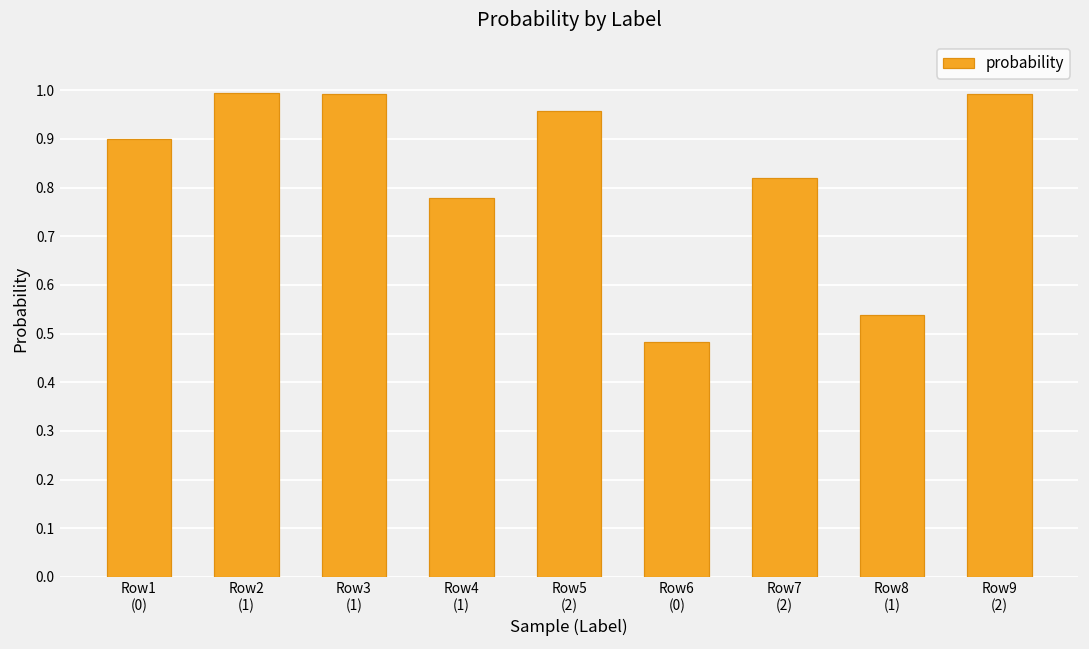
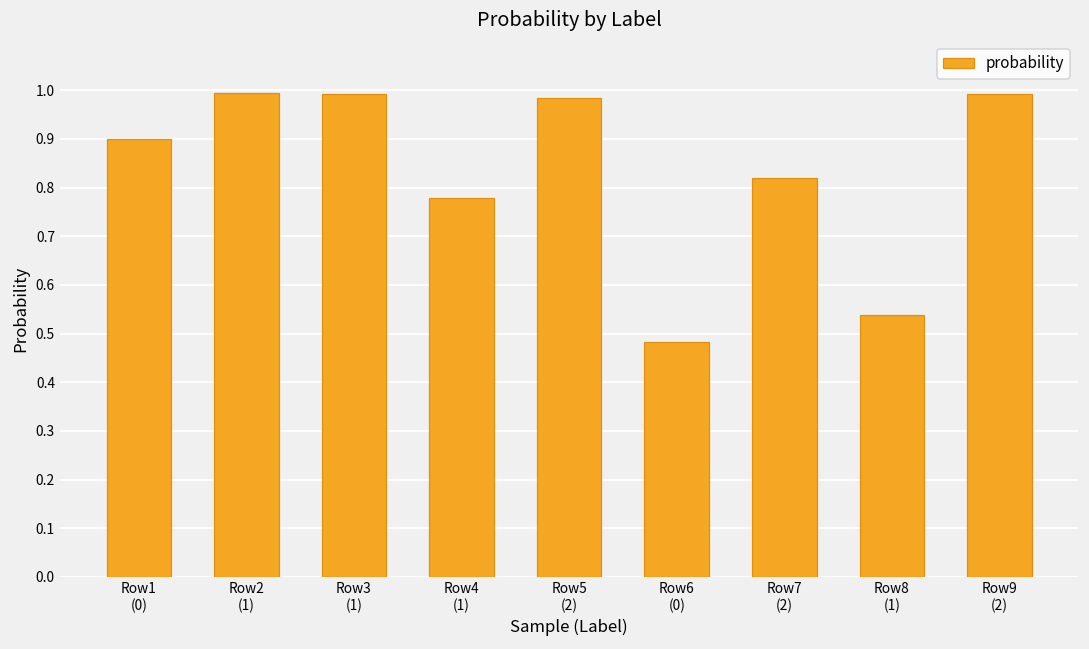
Row5 (2): 0.96 -> 0.98
